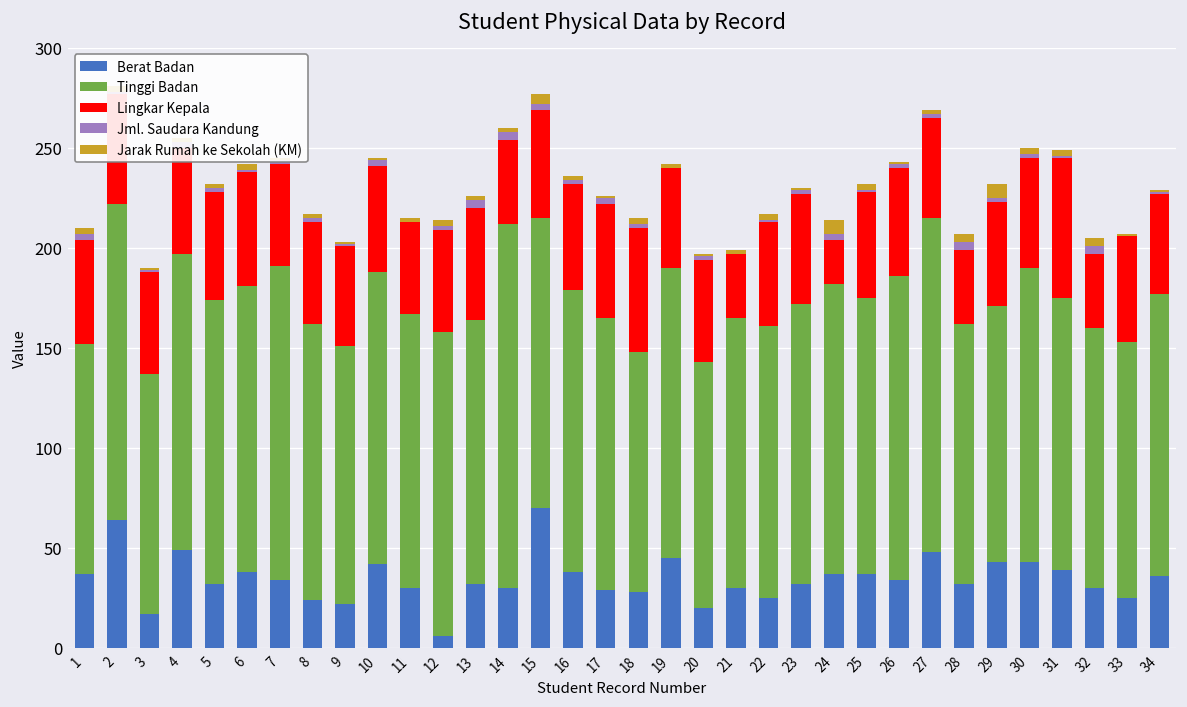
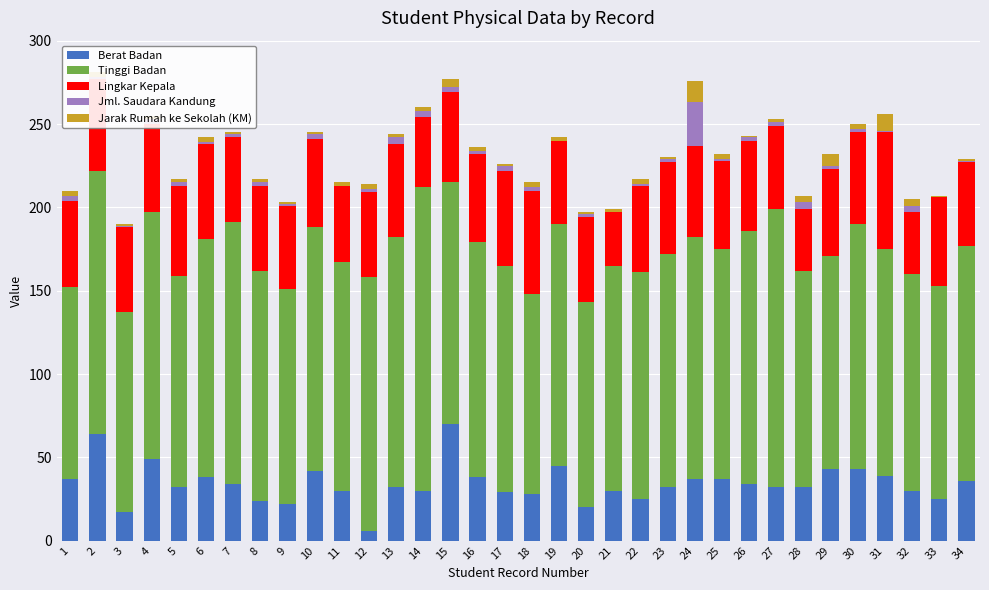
Tinggi Badan, 5: 142 -> 127
Tinggi Badan, 13: 132 -> 150
Lingkar Kepala, 24: 22 -> 55
Jml. Saudara Kandung, 24: 3 -> 26
Jarak Rumah ke Sekolah (KM), 24: 7 -> 13
Berat Badan, 27: 48 -> 32
Jarak Rumah ke Sekolah (KM), 31: 3 -> 10
